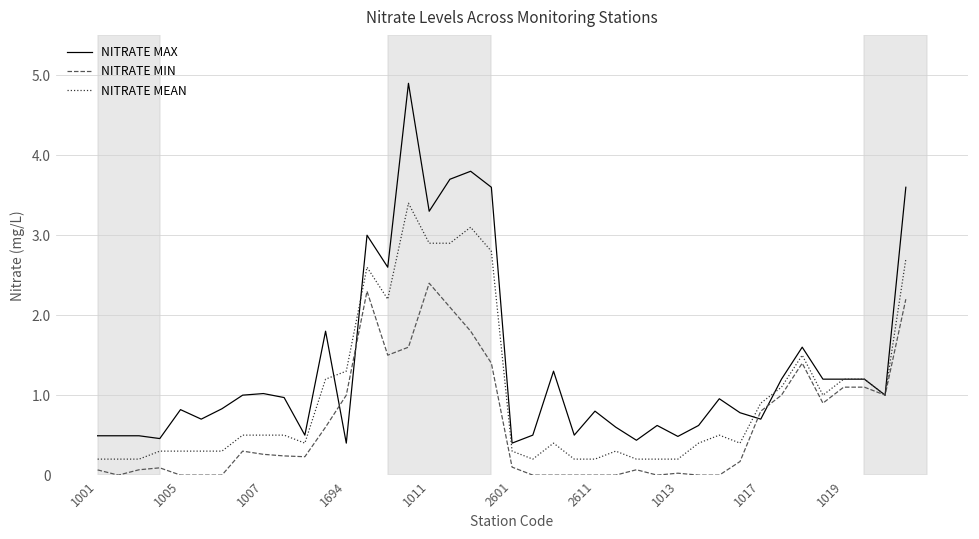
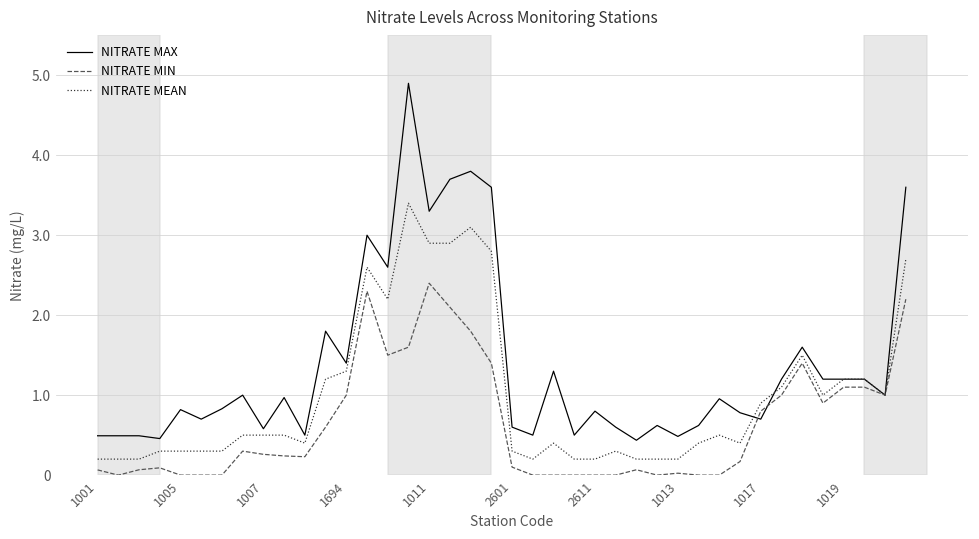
NITRATE MAX, 1007: 1.0 -> 0.6
NITRATE MAX, 1694: 0.4 -> 1.4
NITRATE MAX, 2601: 0.4 -> 0.6
